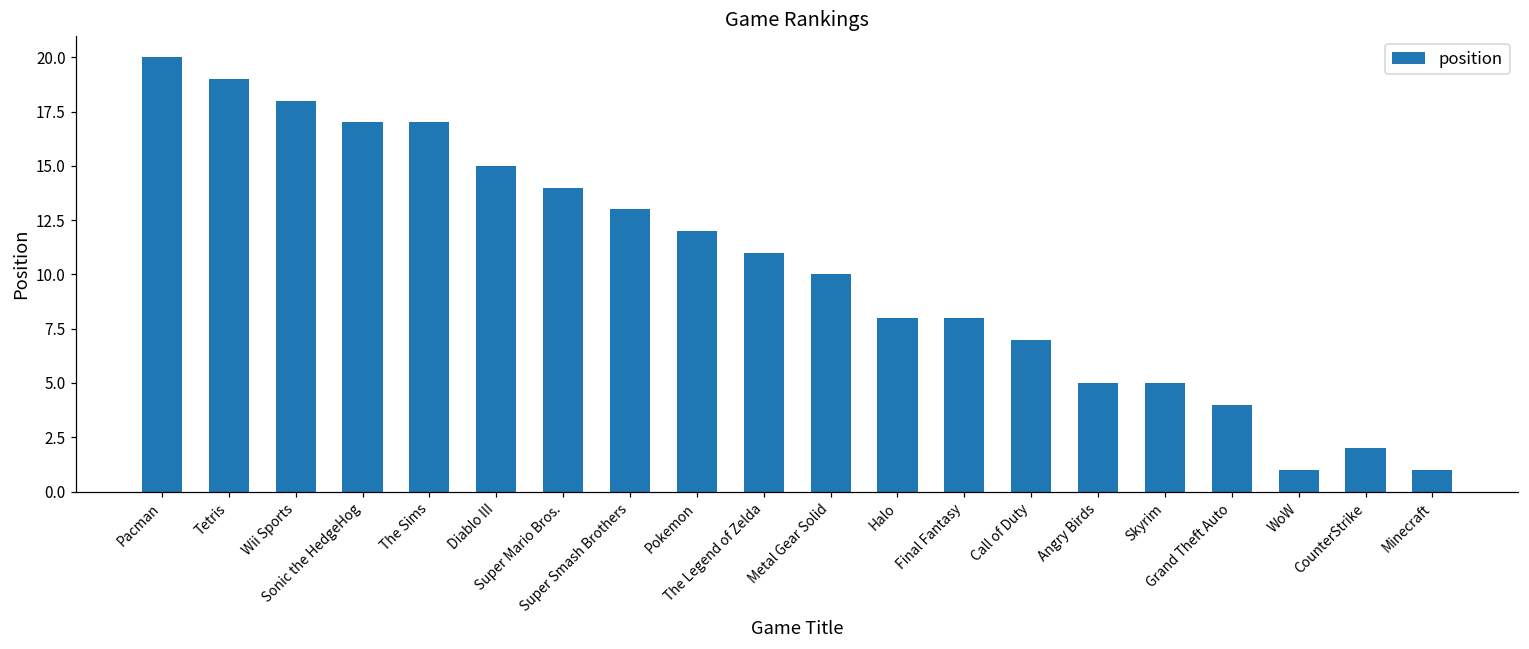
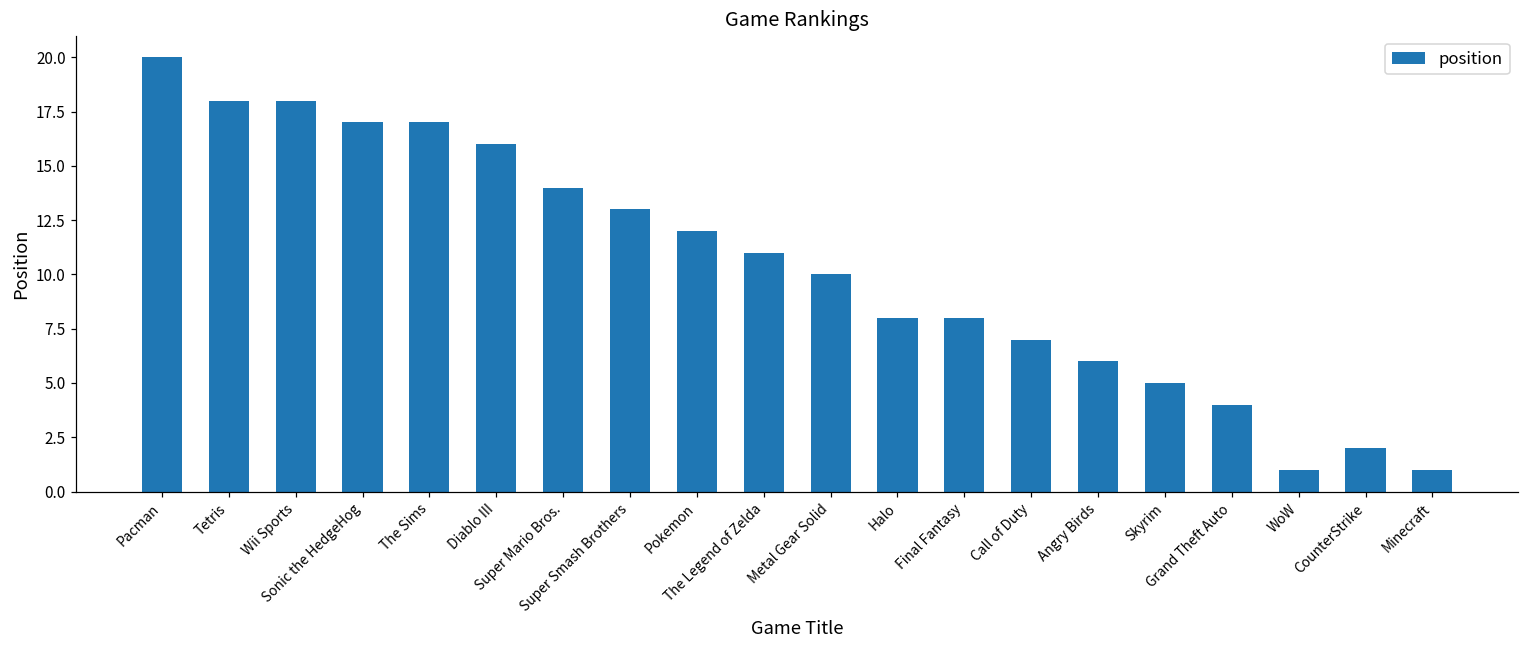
Tetris: 19 -> 18
Diablo III: 15 -> 16
Angry Birds: 5 -> 6
